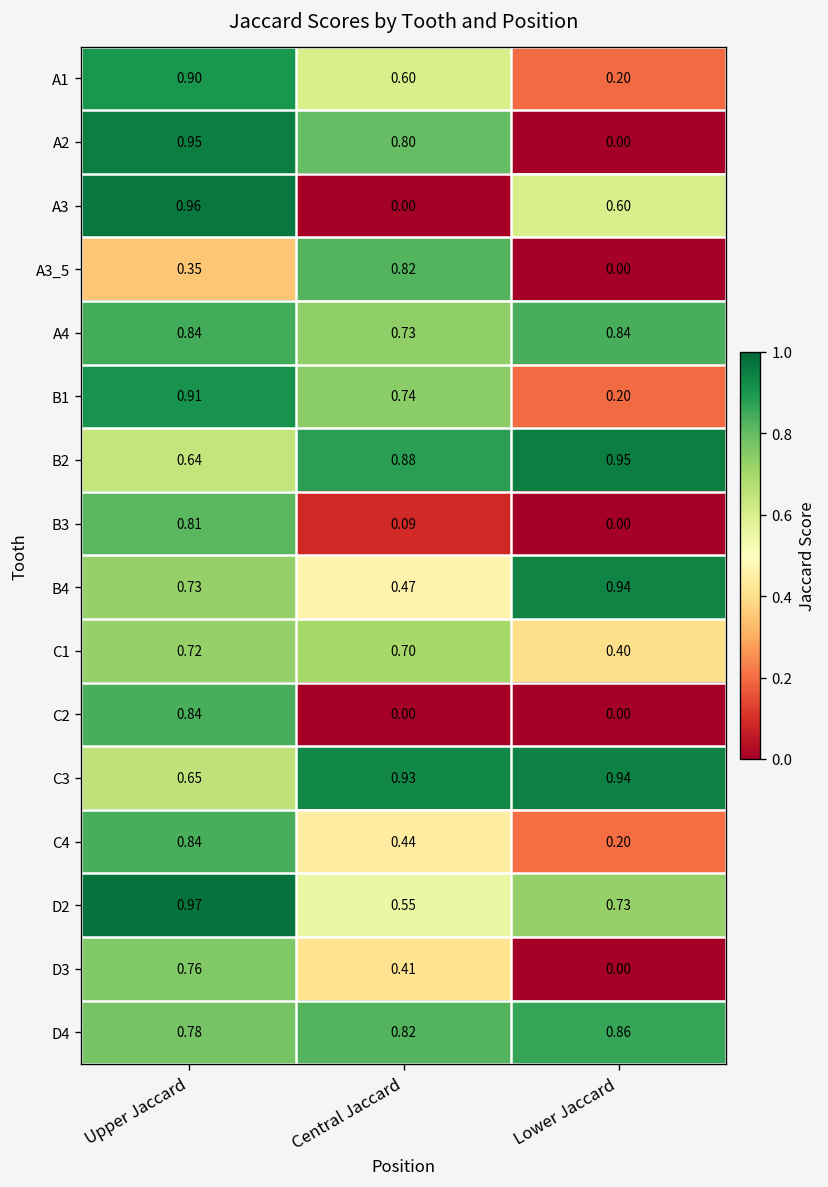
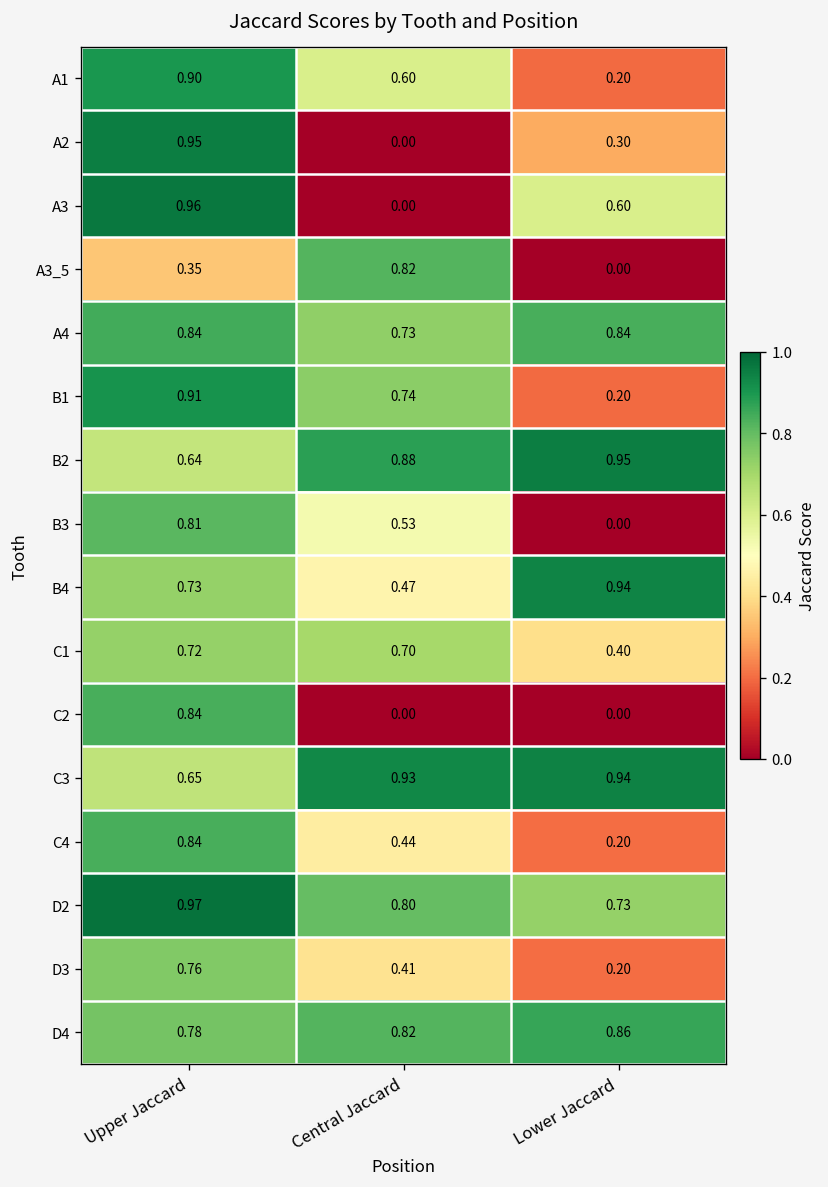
A2, Central Jaccard: 0.80 -> 0.00
A2, Lower Jaccard: 0.00 -> 0.30
B3, Central Jaccard: 0.09 -> 0.53
D2, Central Jaccard: 0.55 -> 0.80
D3, Lower Jaccard: 0.00 -> 0.20
